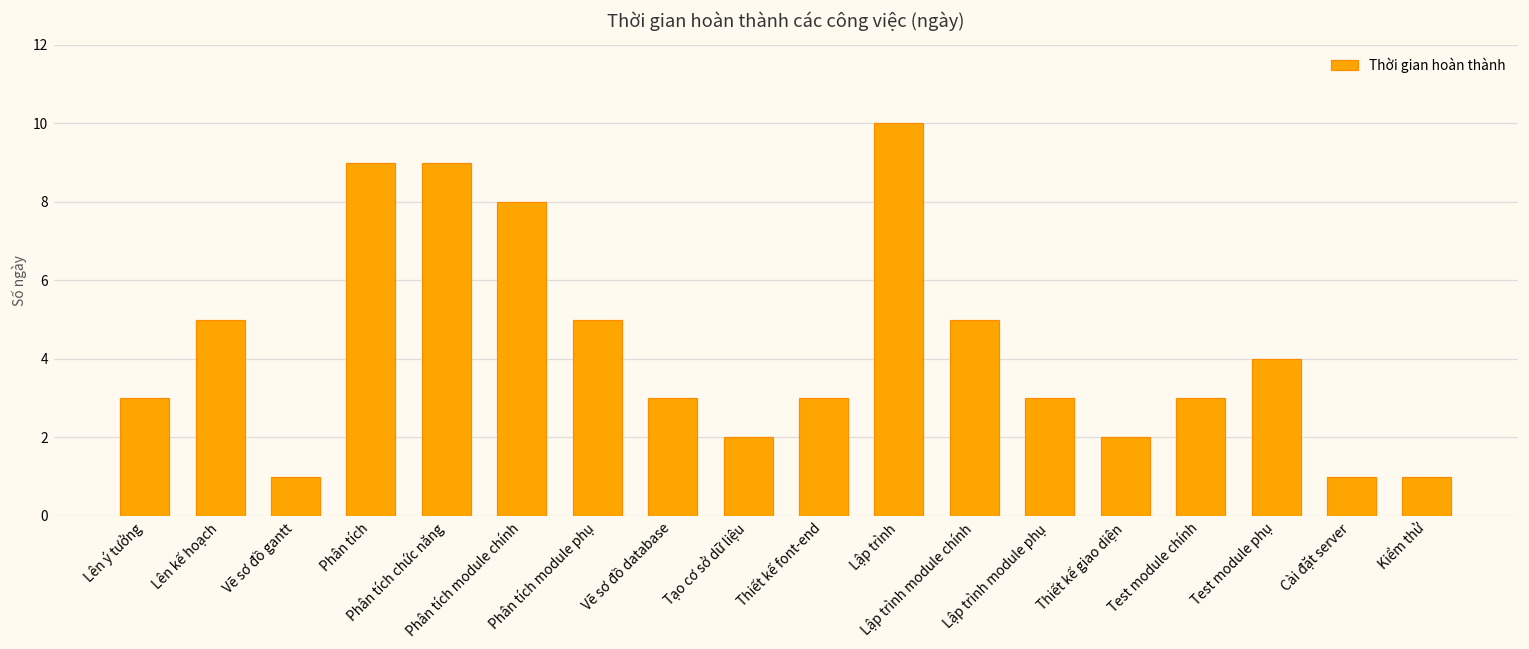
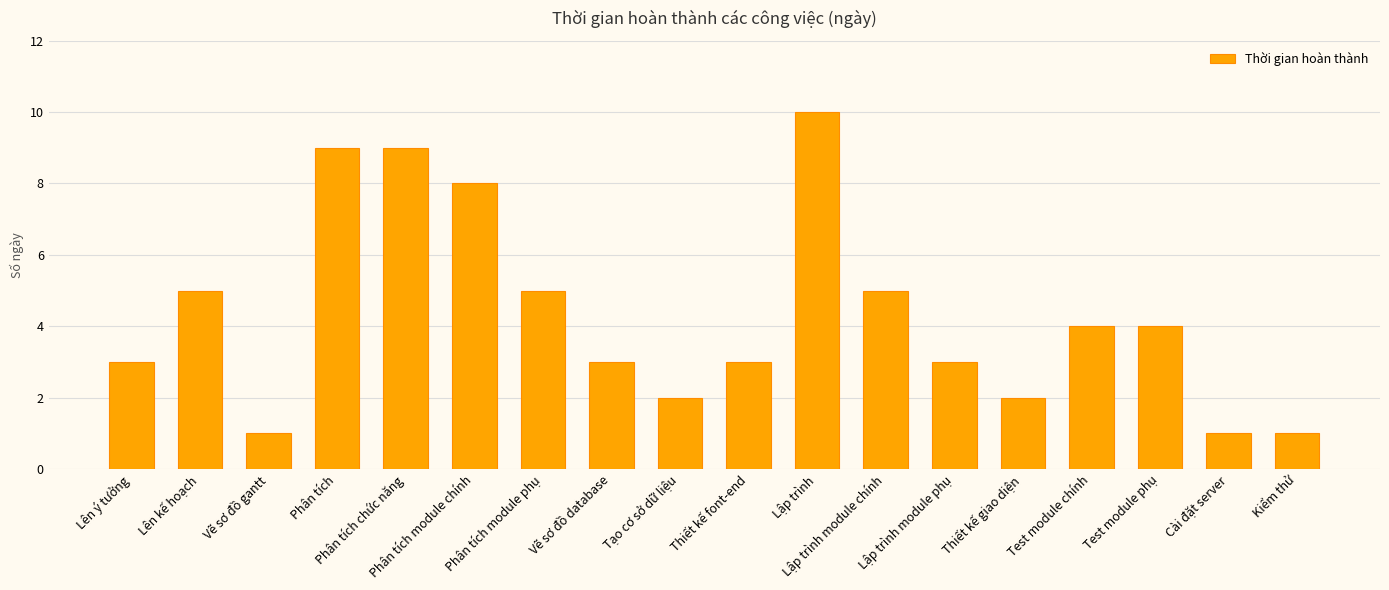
Test module chính: 3 -> 4
